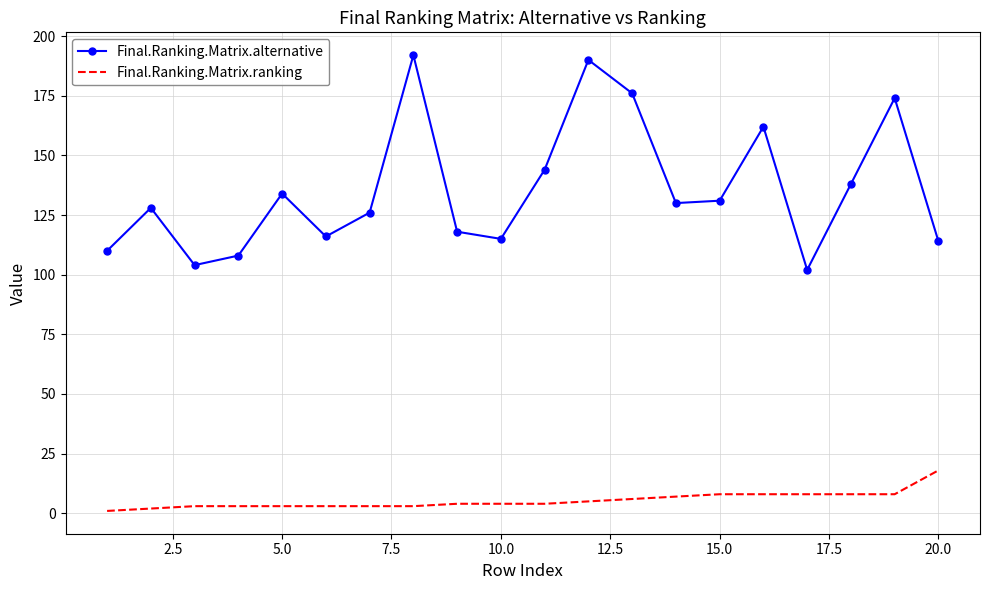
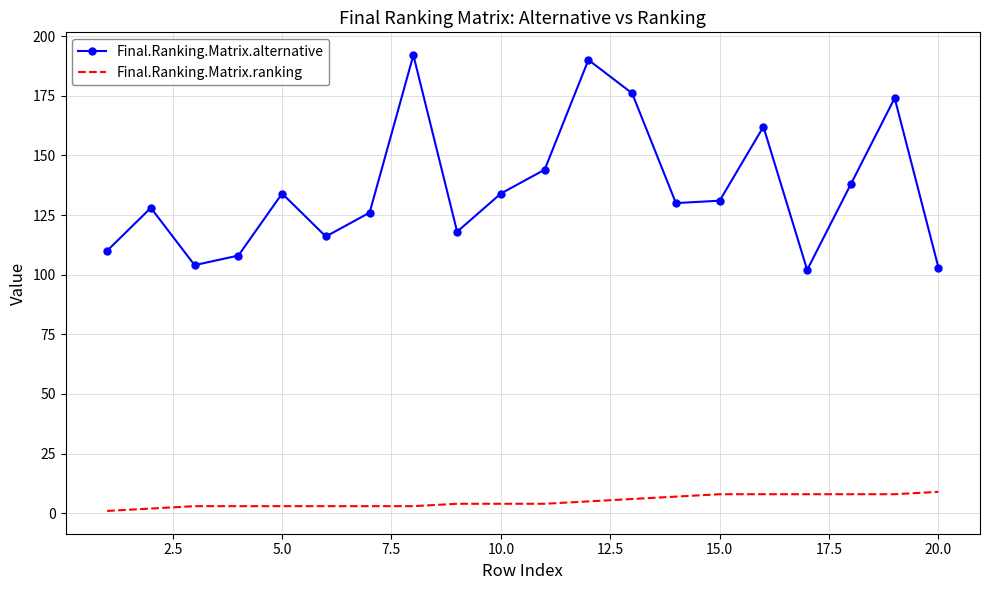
Final.Ranking.Matrix.alternative, 10.0: 115 -> 134
Final.Ranking.Matrix.alternative, 20.0: 114 -> 103
Final.Ranking.Matrix.ranking, 20.0: 18 -> 9
